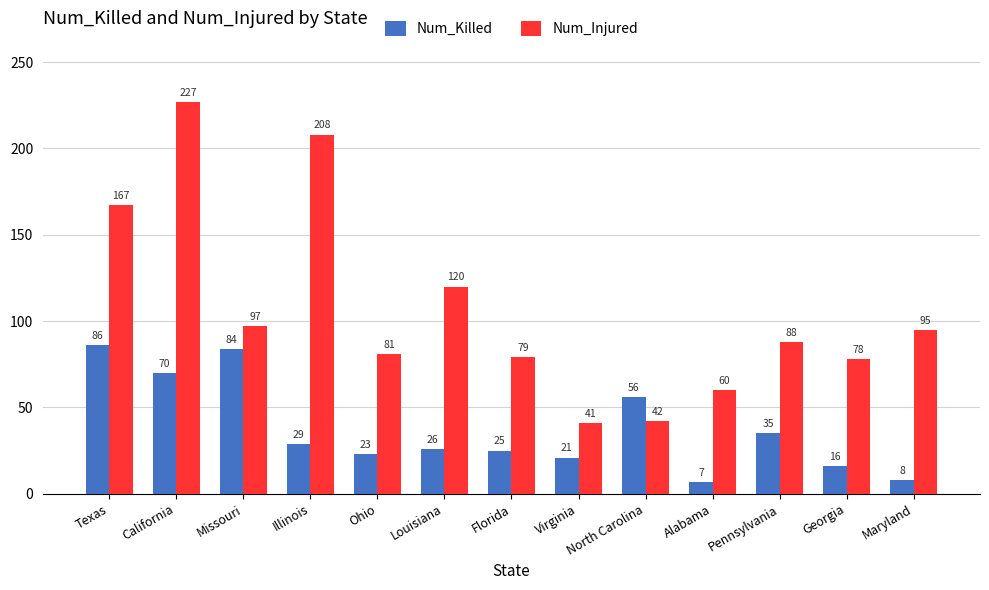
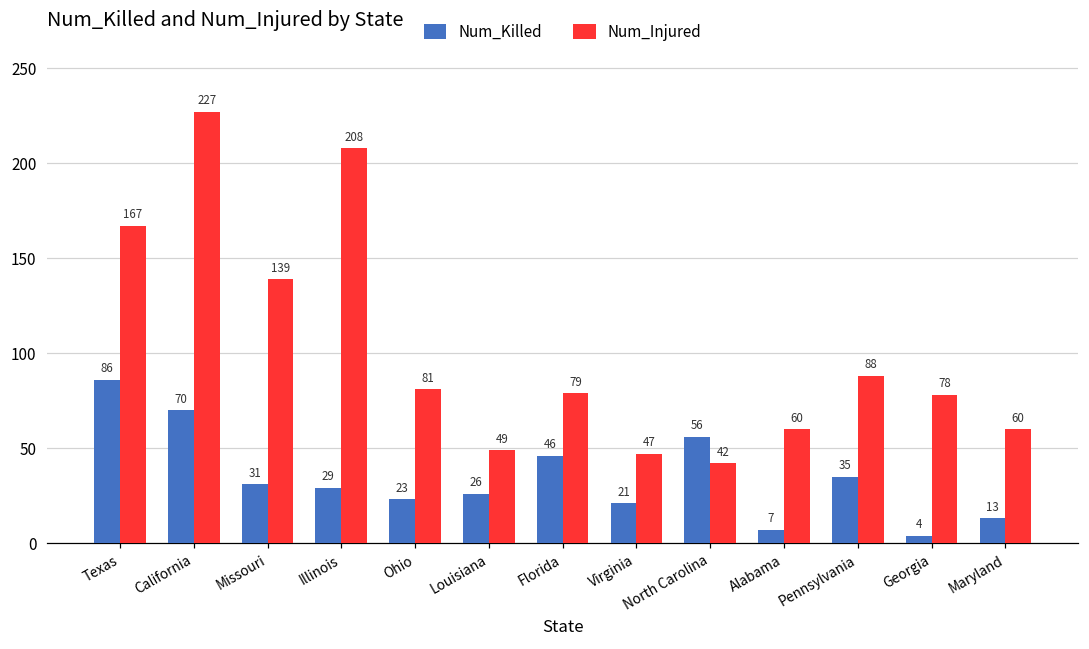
Num_Killed, Missouri: 84 -> 31
Num_Injured, Missouri: 97 -> 139
Num_Injured, Louisiana: 120 -> 49
Num_Killed, Florida: 25 -> 46
Num_Injured, Virginia: 41 -> 47
Num_Killed, Georgia: 16 -> 4
Num_Killed, Maryland: 8 -> 13
Num_Injured, Maryland: 95 -> 60
